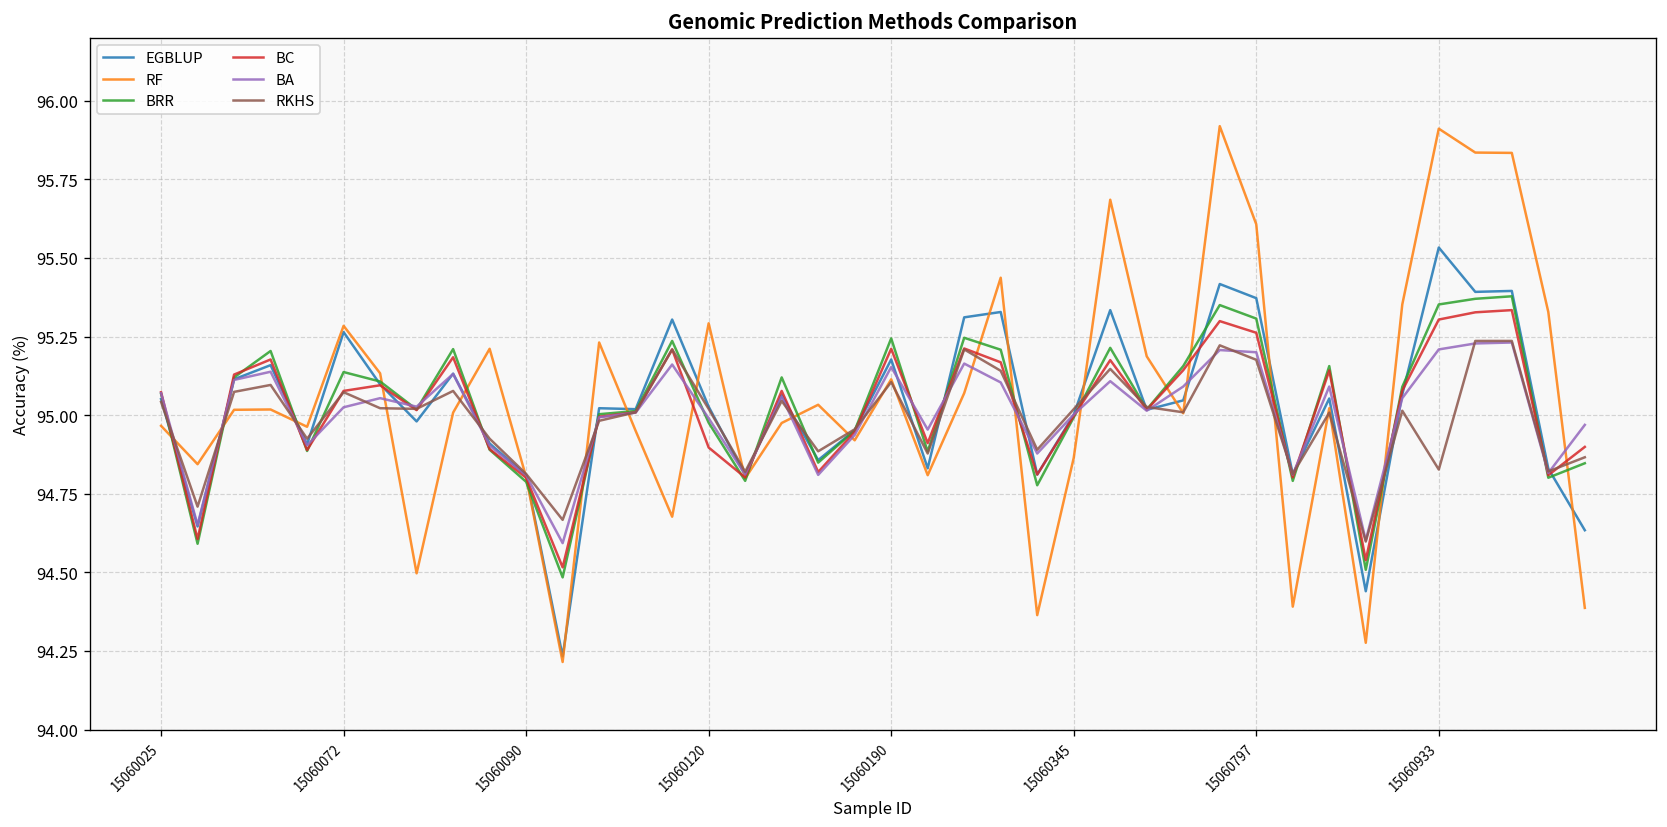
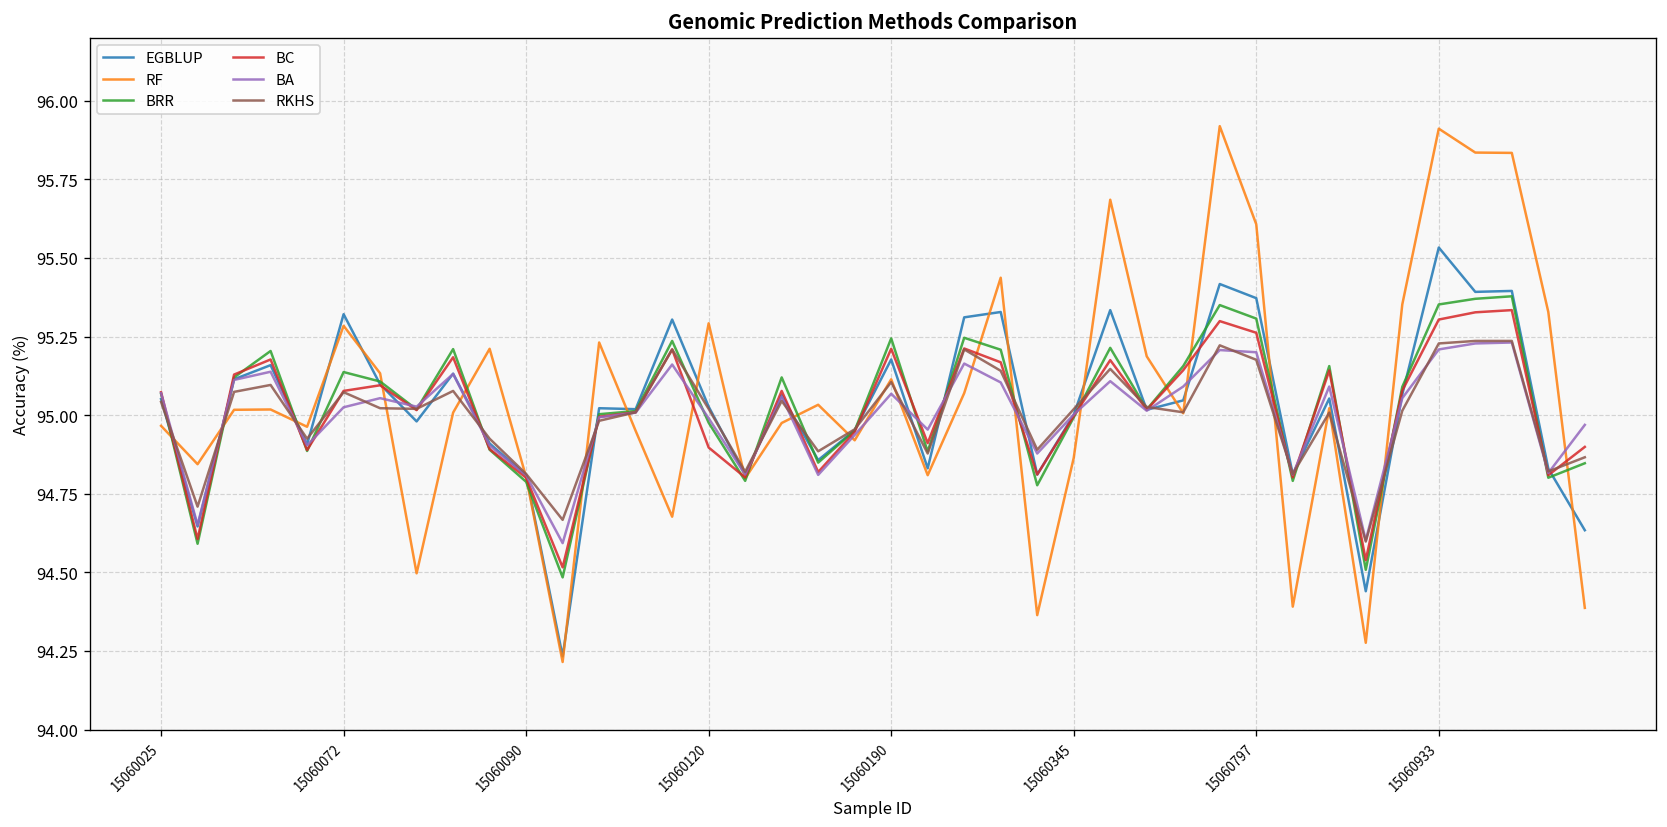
EGBLUP, 15060072: 95.26 -> 95.32
BA, 15060190: 95.15 -> 95.07
RKHS, 15060933: 94.83 -> 95.23
